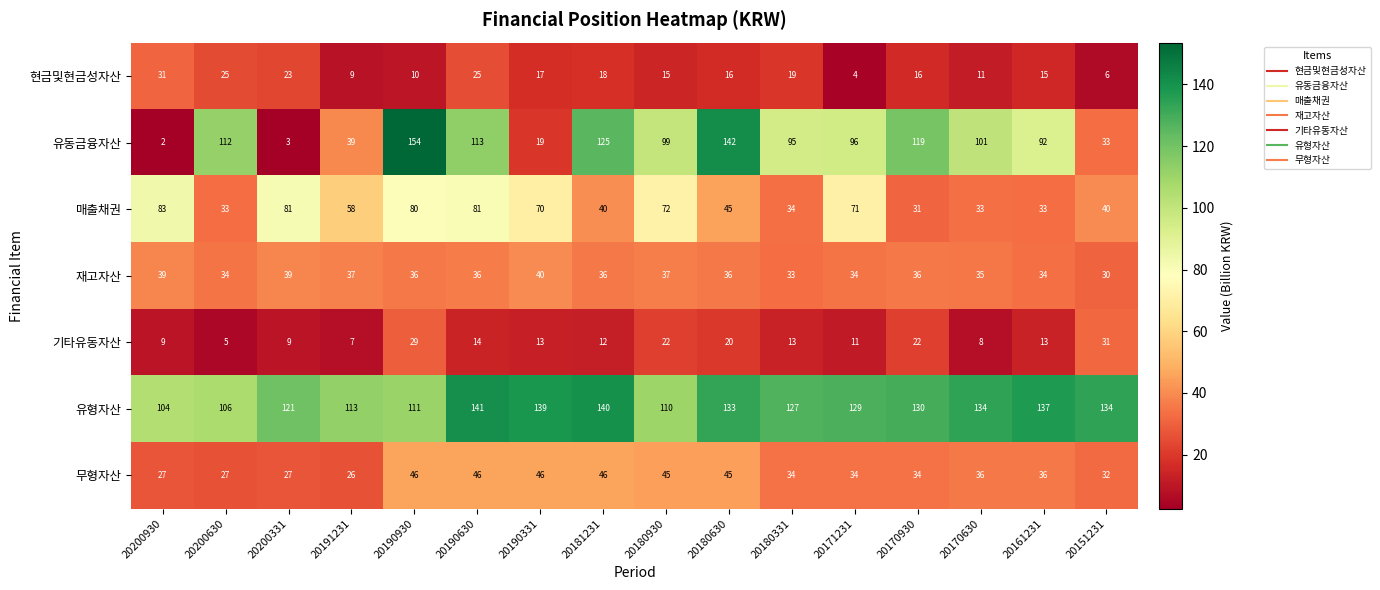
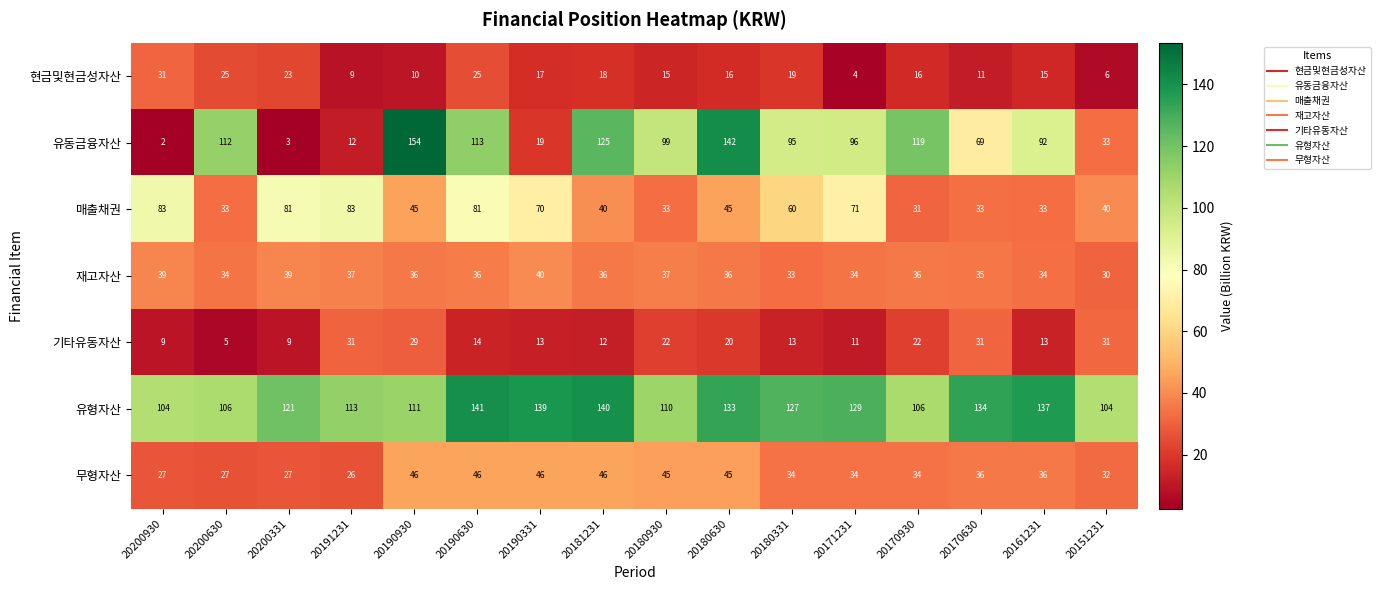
유동금융자산, 20191231: 39 -> 12
유동금융자산, 20170630: 101 -> 69
매출채권, 20191231: 58 -> 83
매출채권, 20190930: 80 -> 45
매출채권, 20180930: 72 -> 33
매출채권, 20180331: 34 -> 60
기타유동자산, 20191231: 7 -> 31
기타유동자산, 20170630: 8 -> 31
유형자산, 20170930: 130 -> 106
유형자산, 20151231: 134 -> 104
